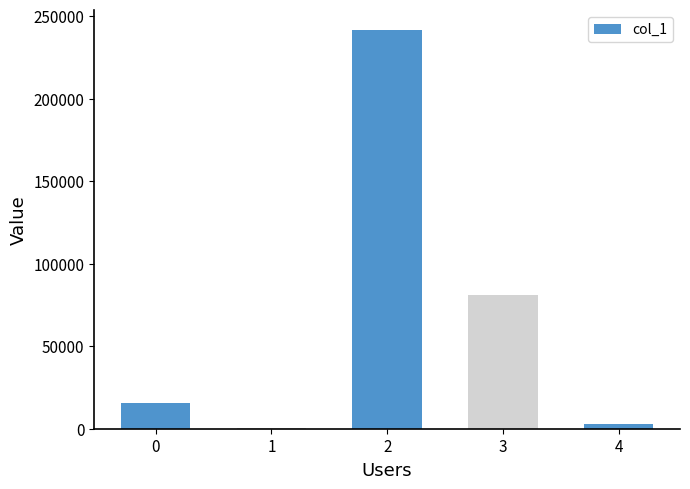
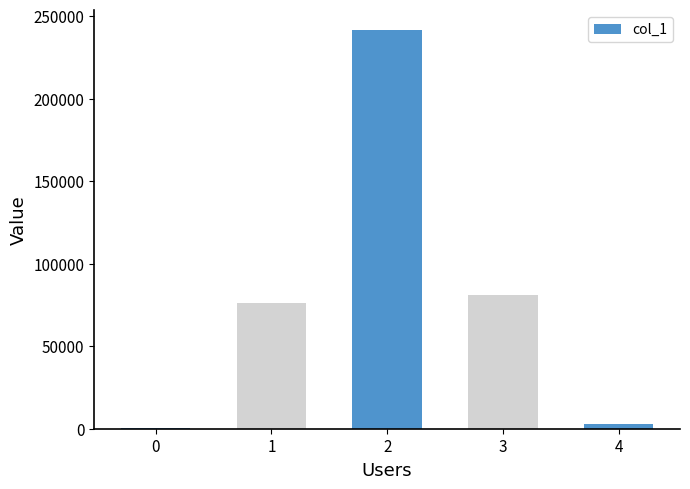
0: 15000 -> 0
1: 0 -> 76000
